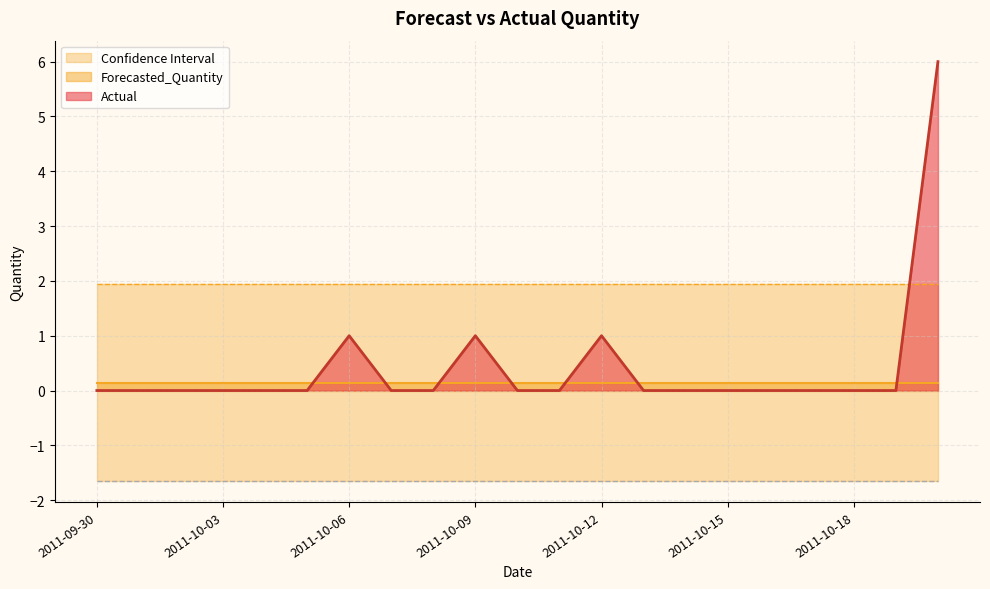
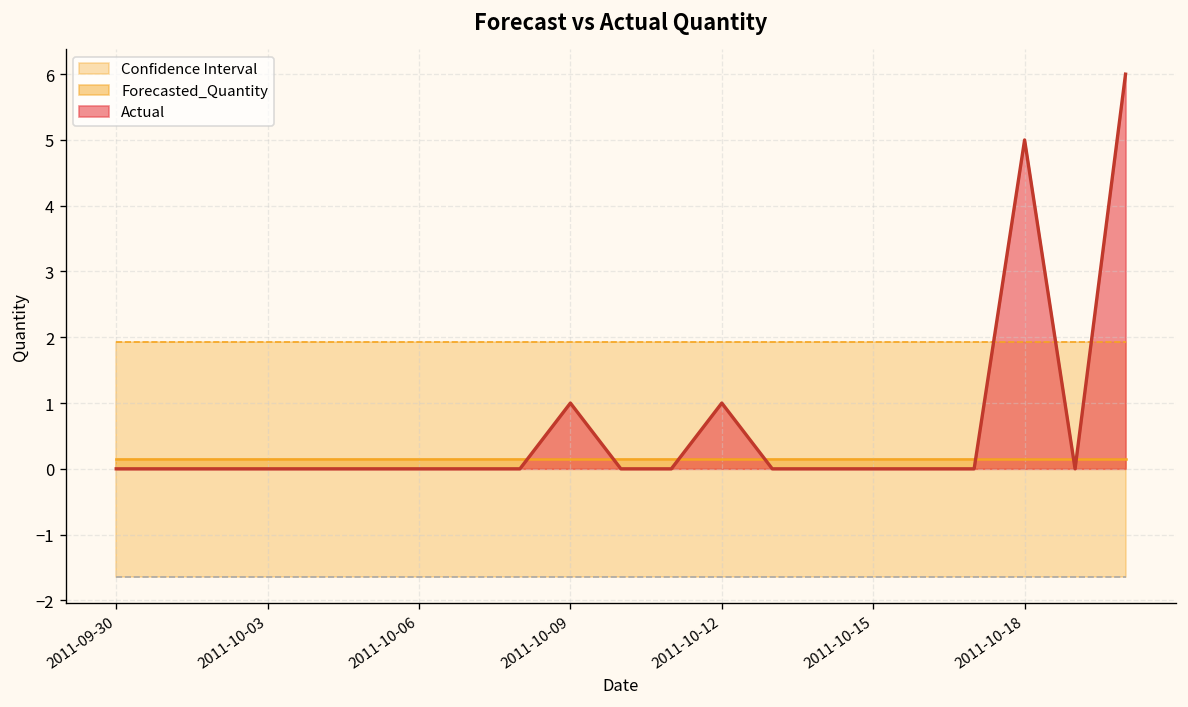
Actual, 2011-10-06: 1 -> 0
Actual, 2011-10-18: 0 -> 5
